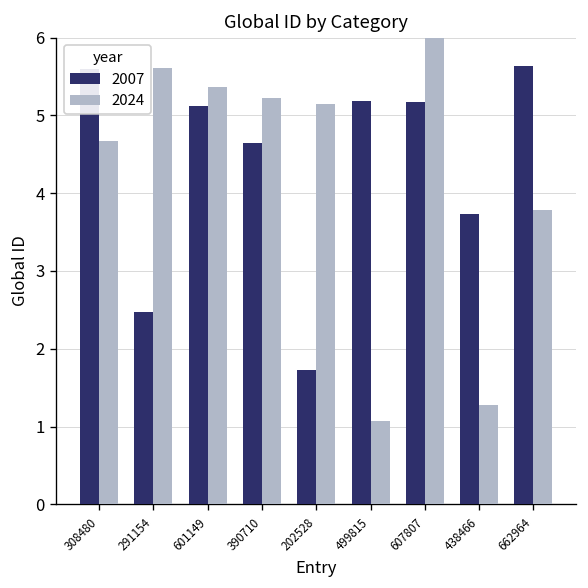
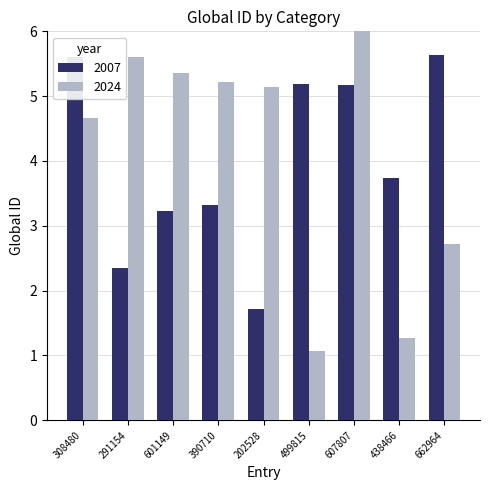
2007, 291154: 2.5 -> 2.3
2007, 601149: 5.1 -> 3.2
2007, 390710: 4.6 -> 3.3
2024, 662964: 3.8 -> 2.7
